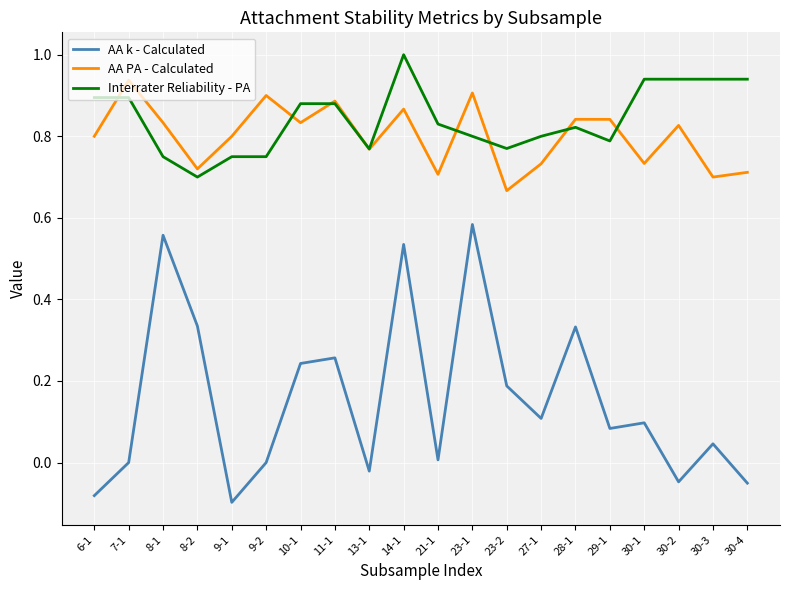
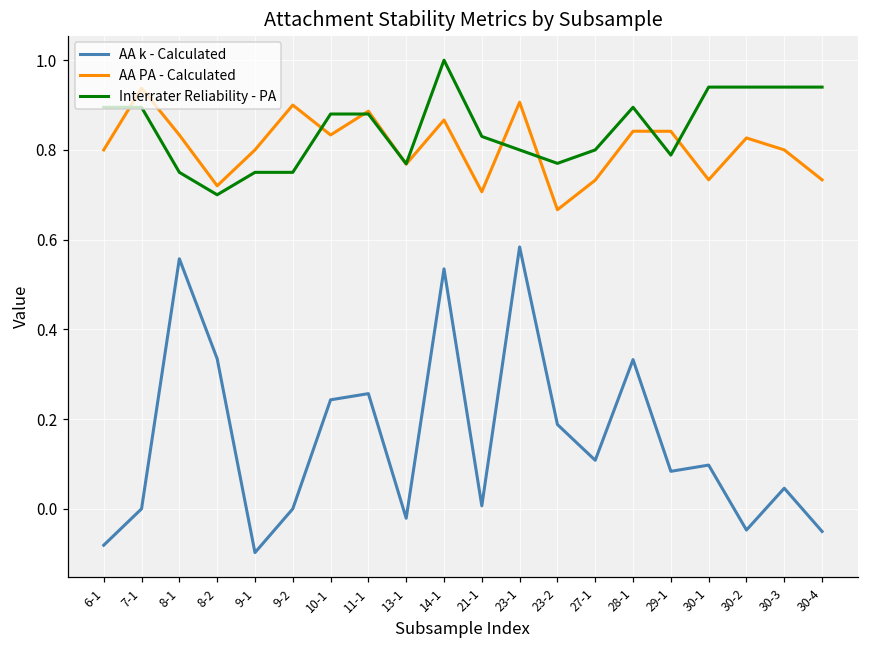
Interrater Reliability - PA, 28-1: 0.82 -> 0.90
AA PA - Calculated, 30-3: 0.7 -> 0.8
AA PA - Calculated, 30-4: 0.71 -> 0.73
